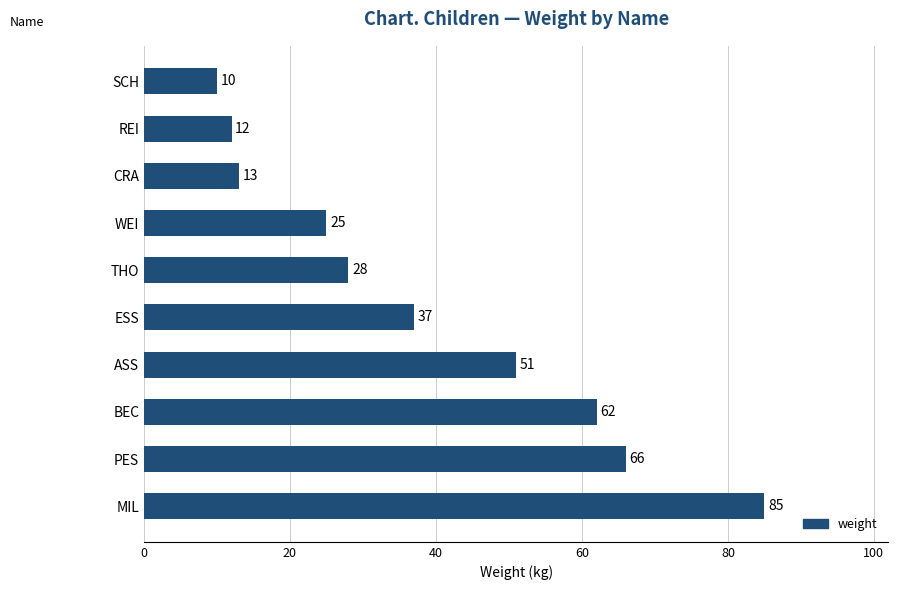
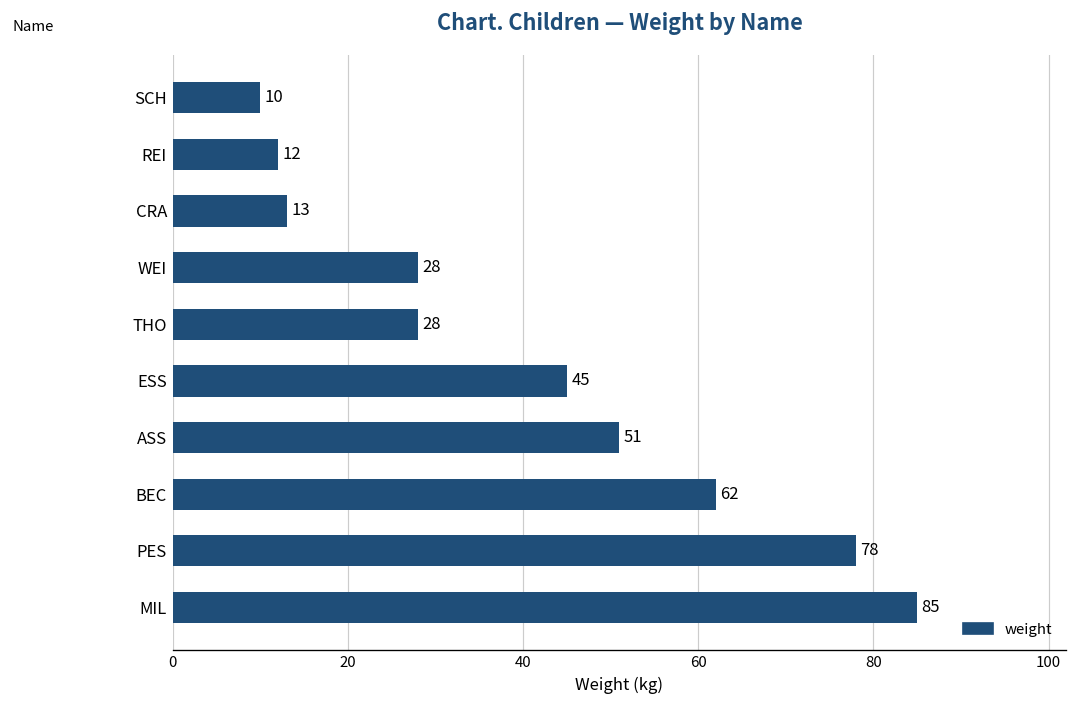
WEI: 25 -> 28
ESS: 37 -> 45
PES: 66 -> 78
